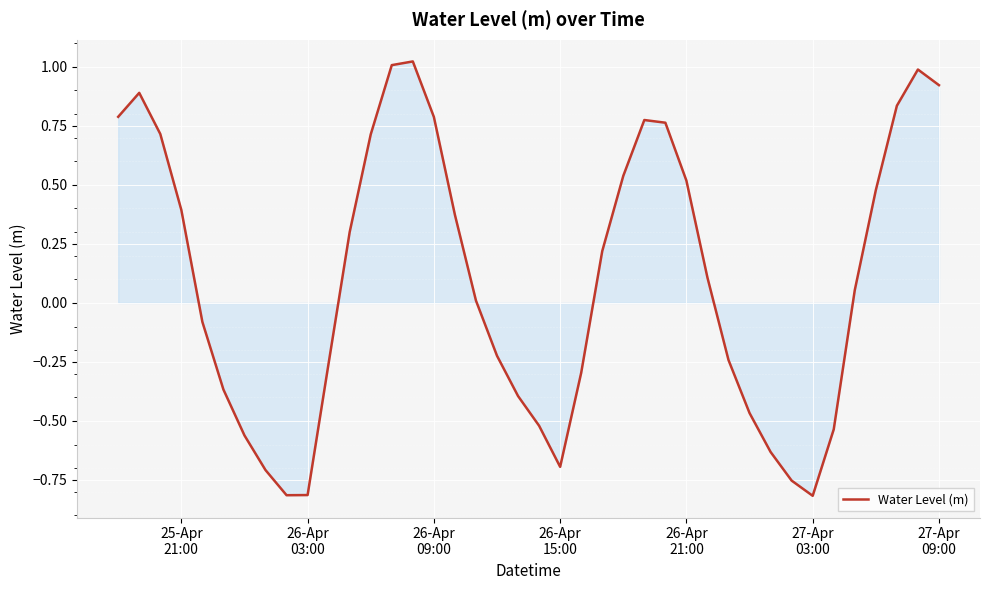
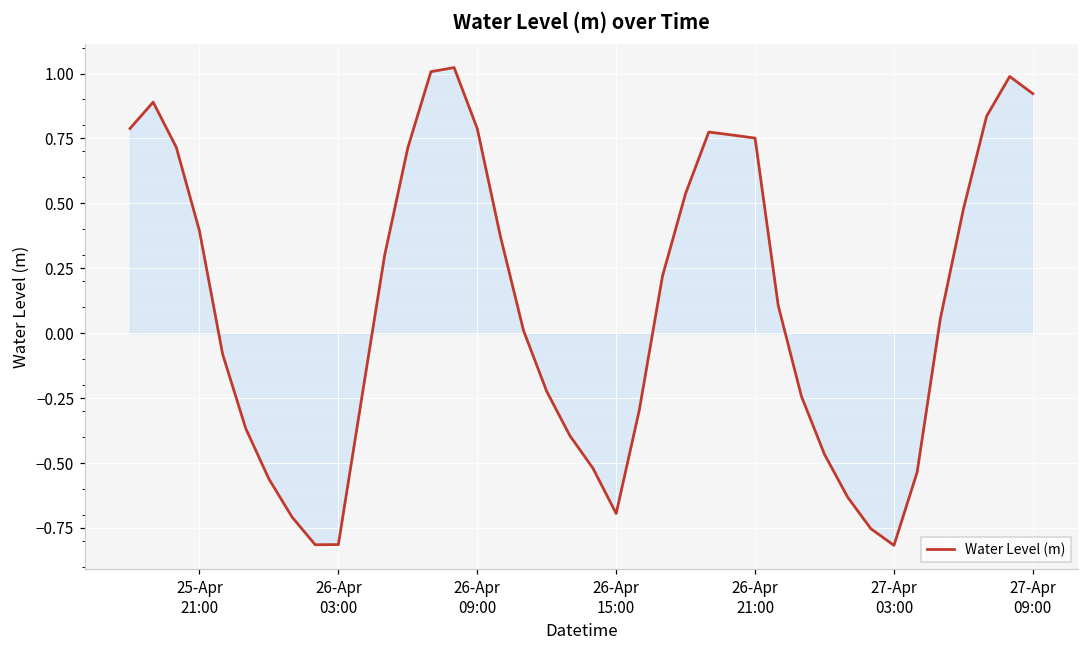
Water Level (m), 26-Apr 21:00: 0.52 -> 0.75
